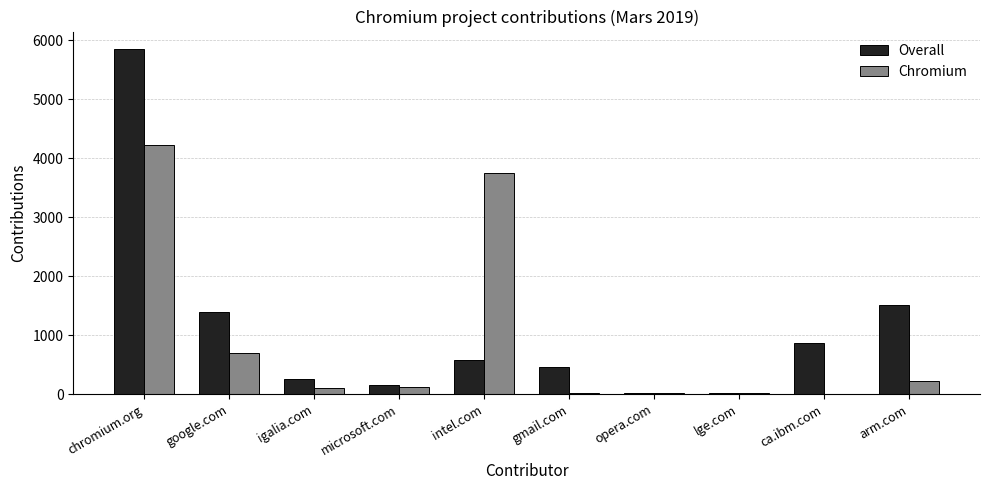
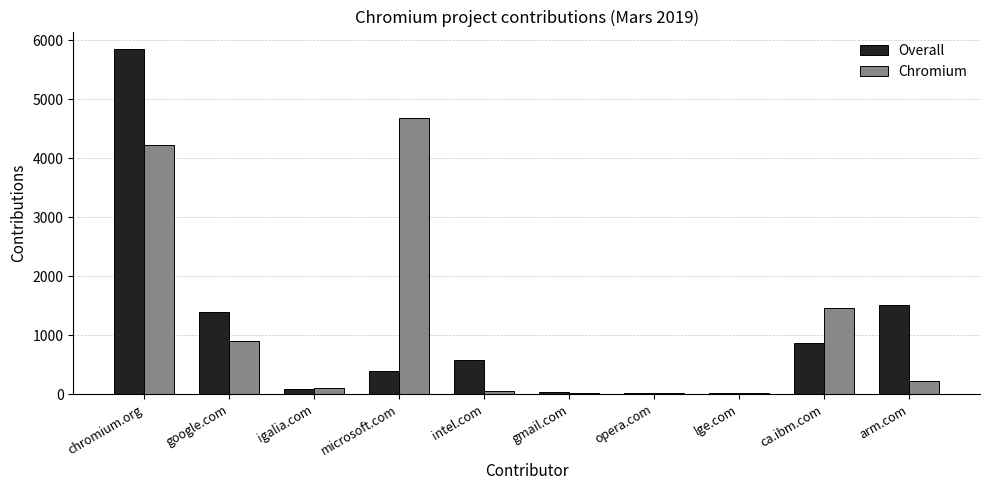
Chromium, google.com: 700 -> 900
Overall, igalia.com: 200 -> 100
Overall, microsoft.com: 200 -> 400
Chromium, microsoft.com: 100 -> 4700
Chromium, intel.com: 3800 -> 0
Overall, gmail.com: 500 -> 0
Chromium, ca.ibm.com: 0 -> 1500
